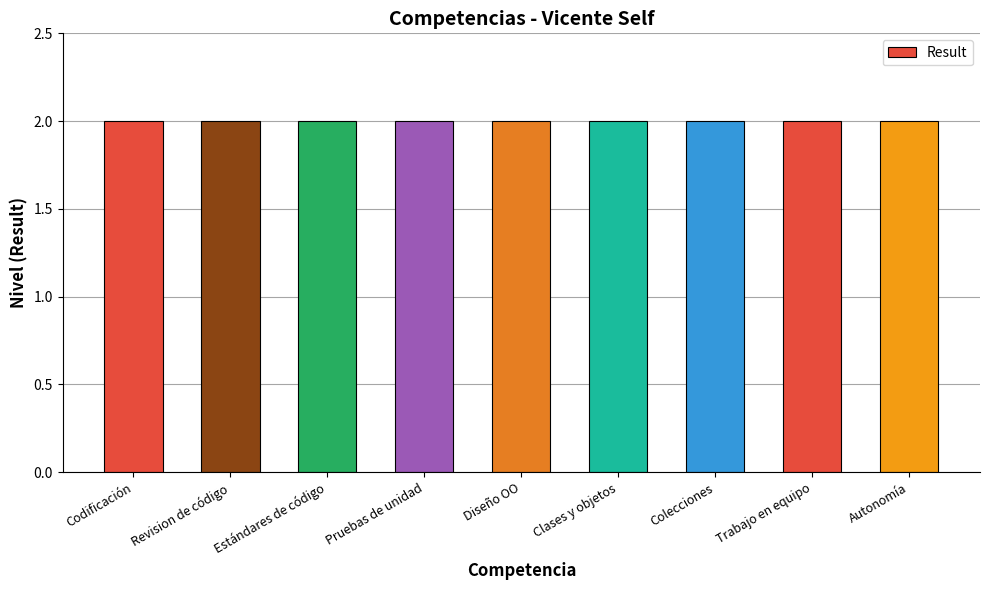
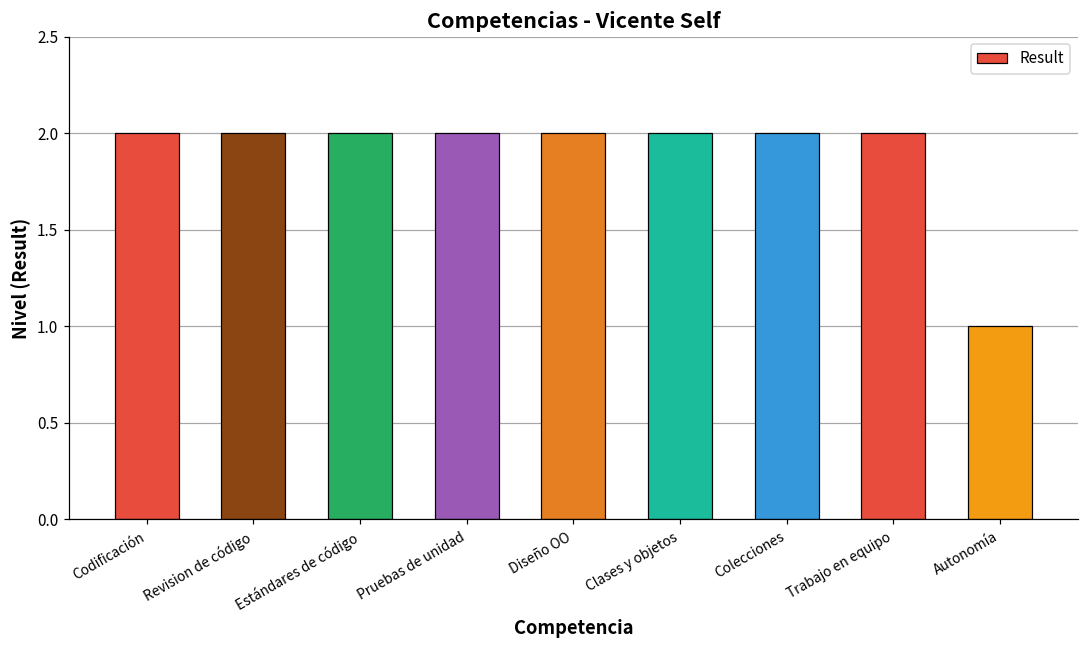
Autonomía: 2 -> 1
